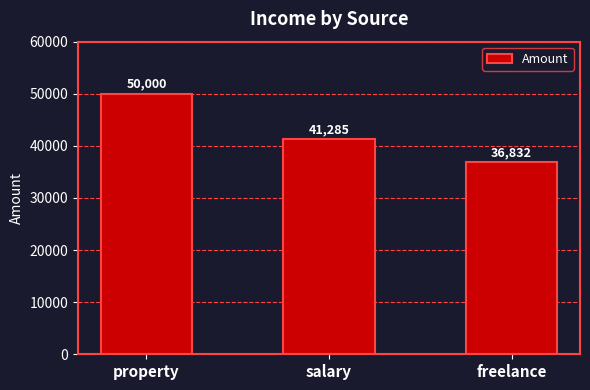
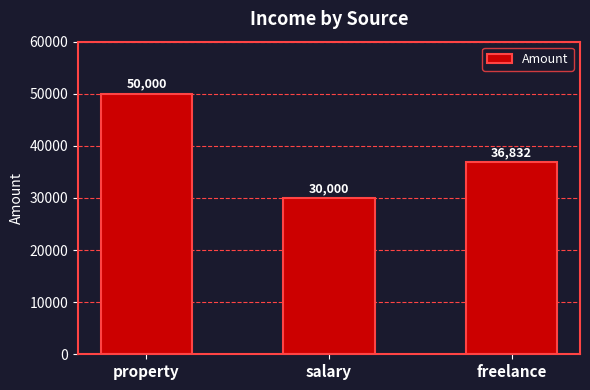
salary: 41,285 -> 30,000
